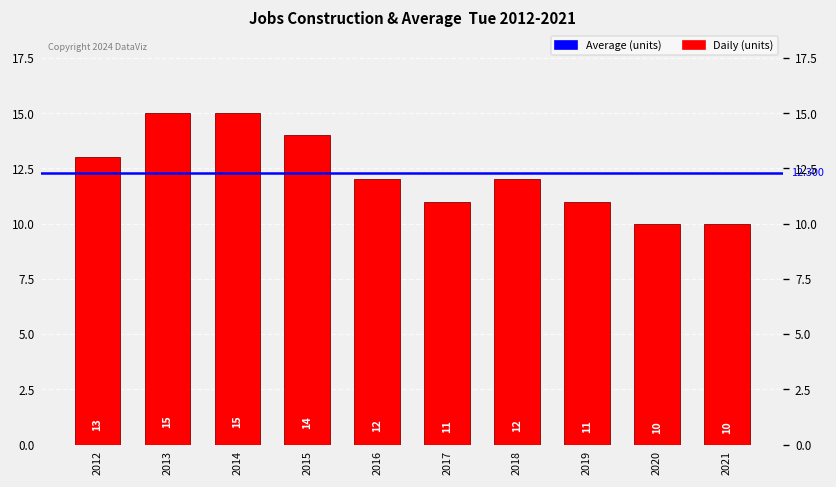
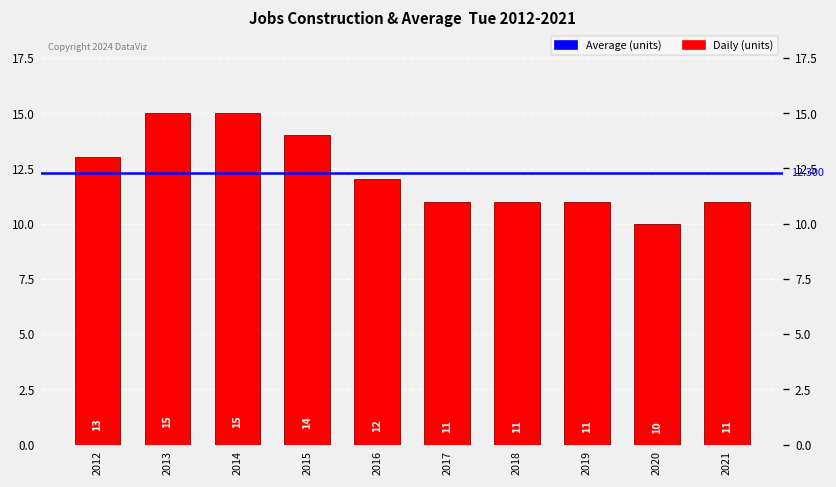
2018: 12 -> 11
2021: 10 -> 11
